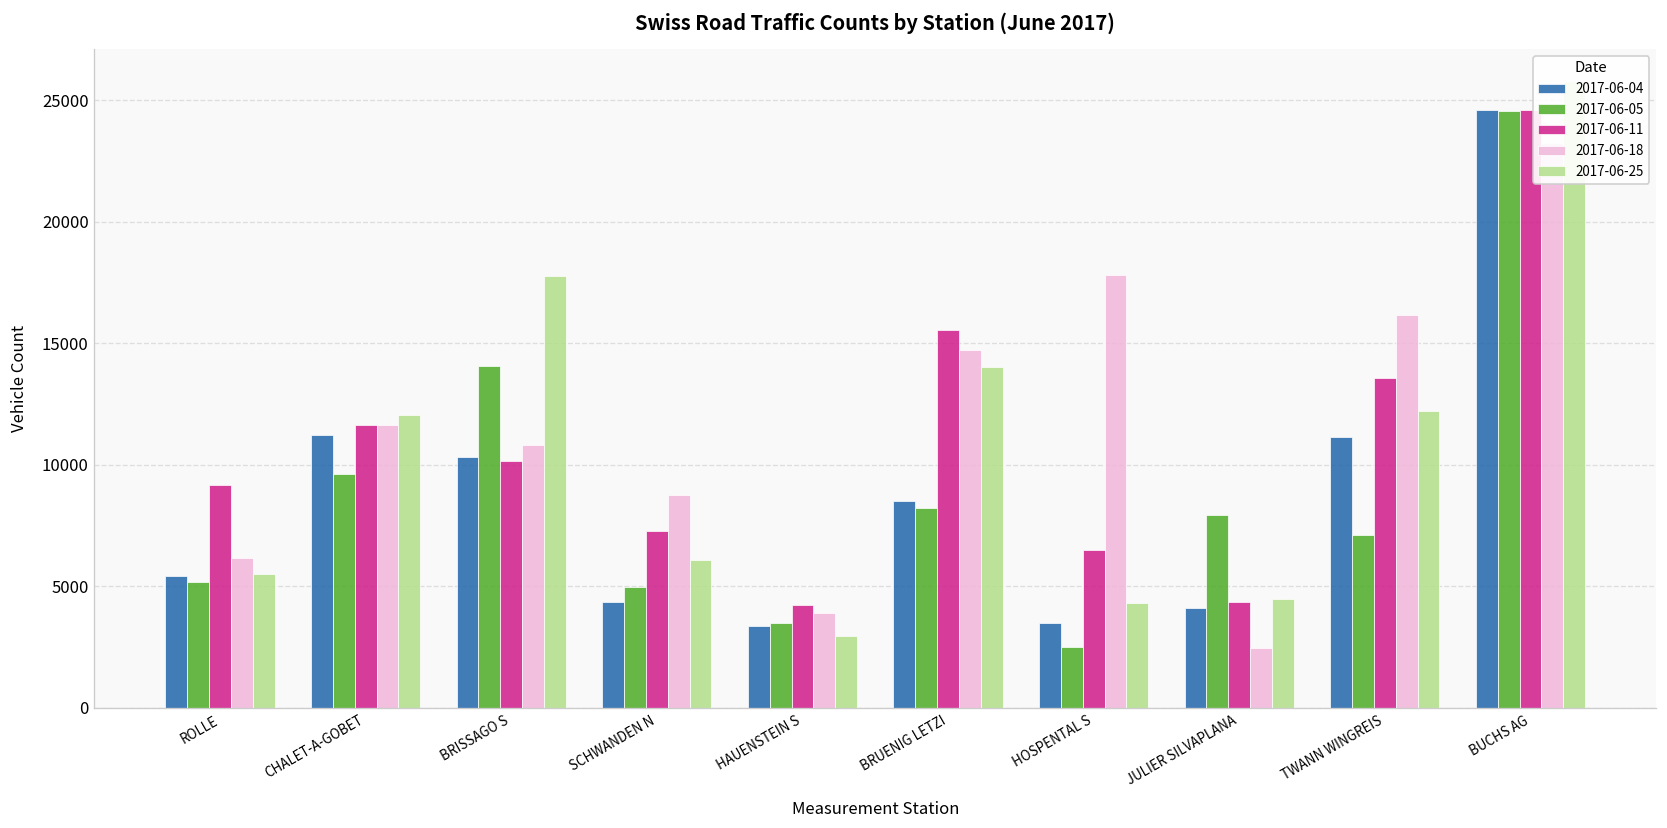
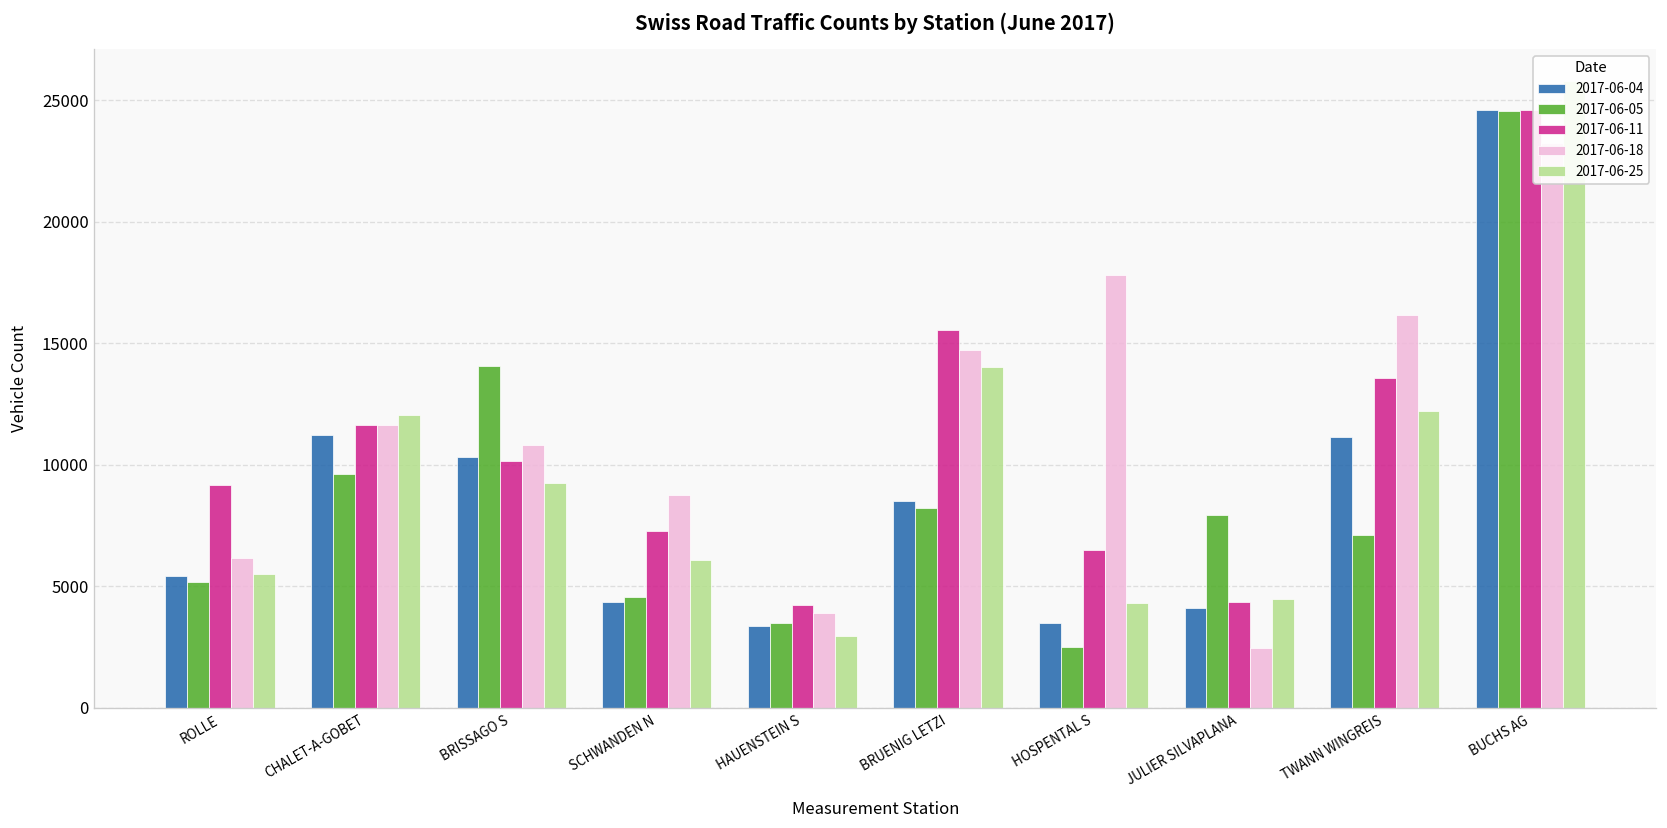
2017-06-25, BRISSAGO S: 17800 -> 9300
2017-06-05, SCHWANDEN N: 5000 -> 4500
